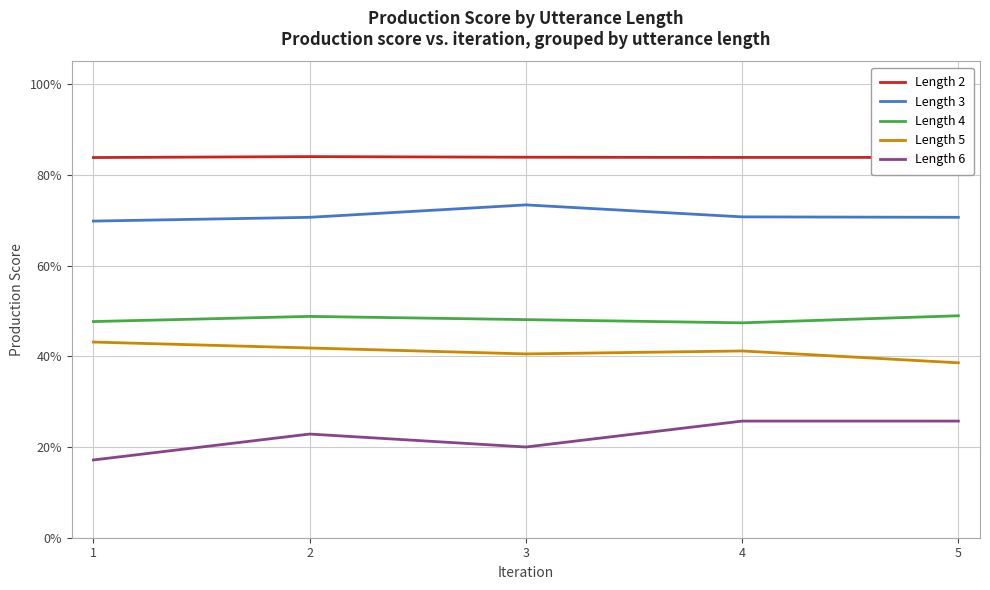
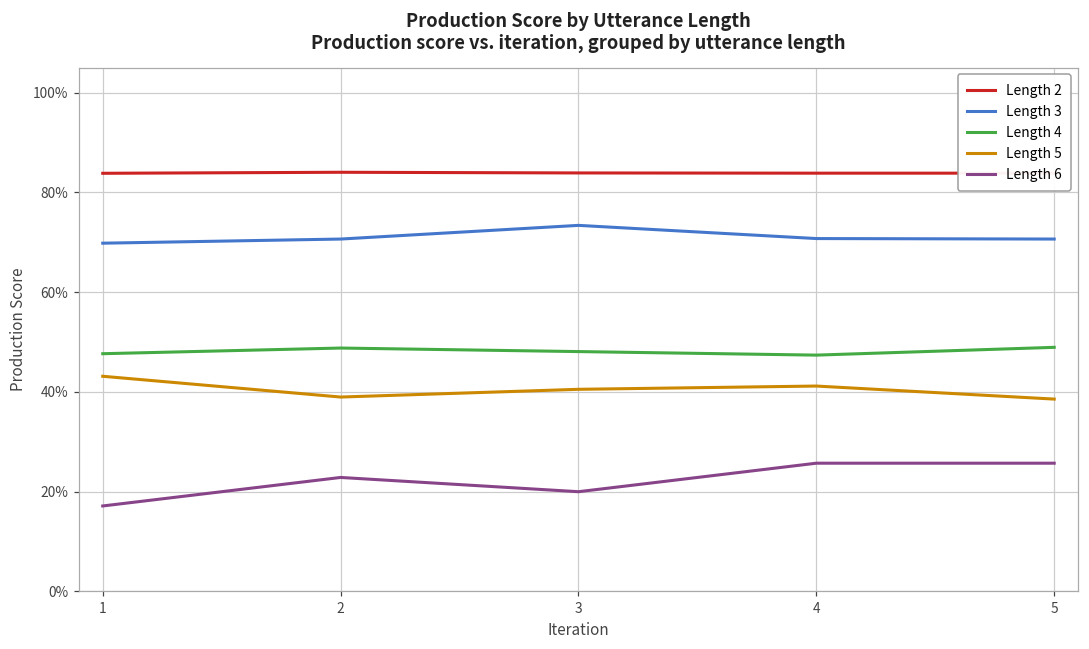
Length 5, 2: 42% -> 39%
